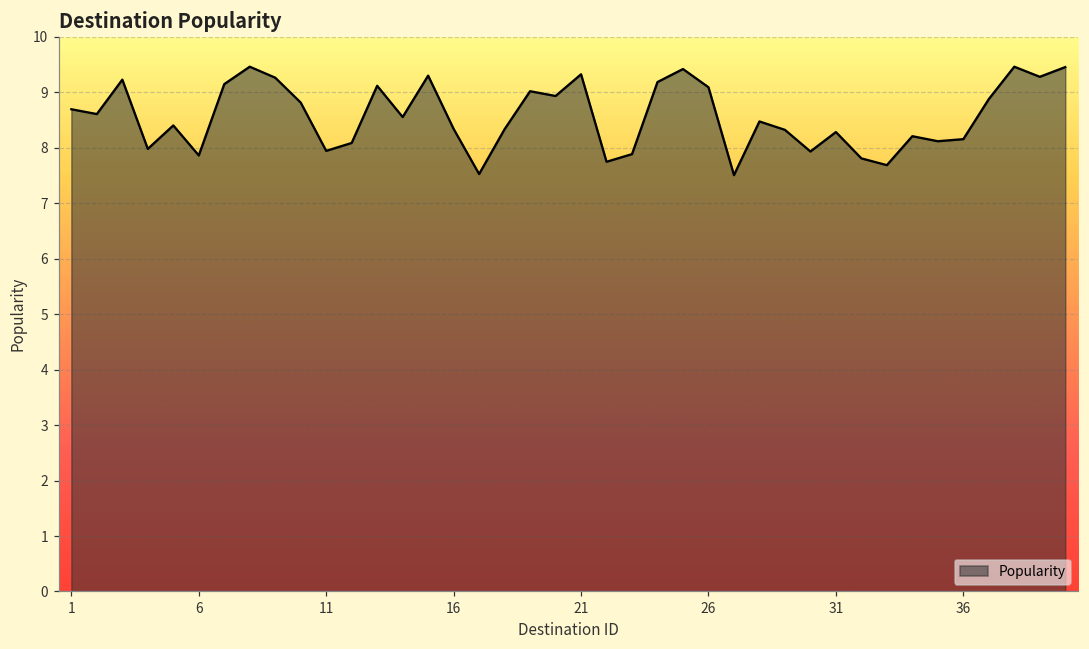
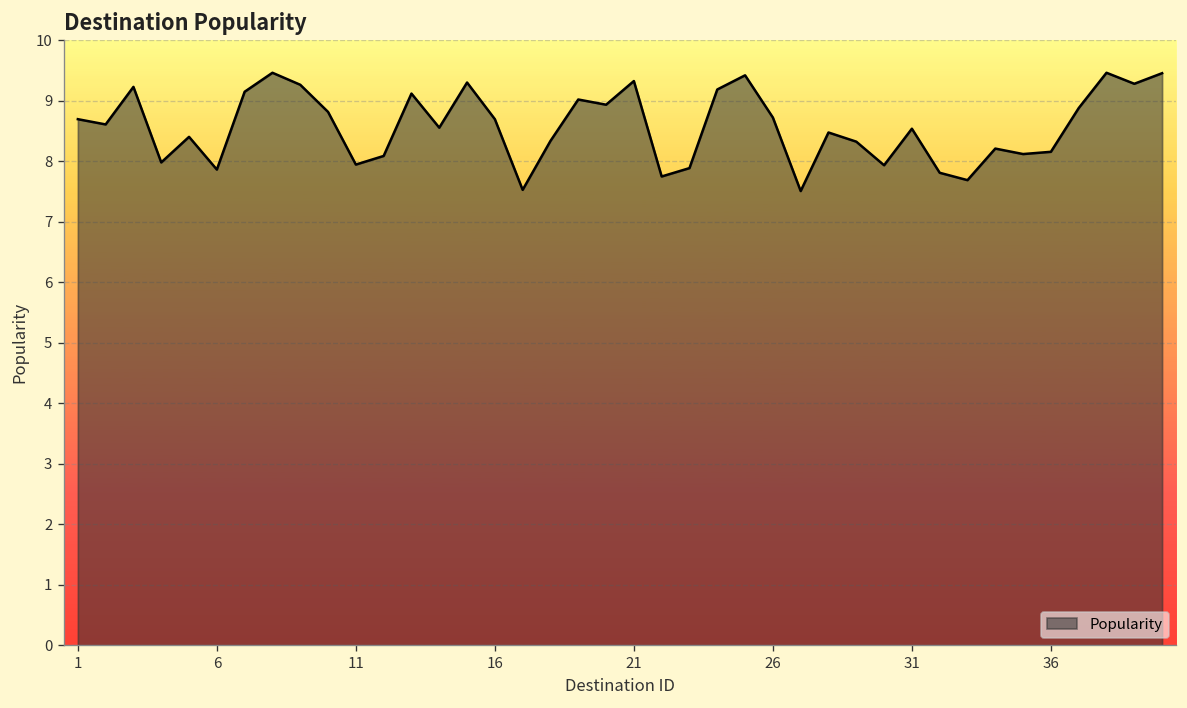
16: 8.3 -> 8.7
26: 9.1 -> 8.7
31: 8.3 -> 8.5
